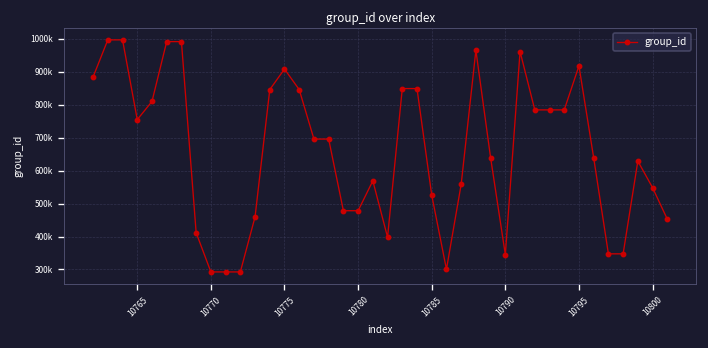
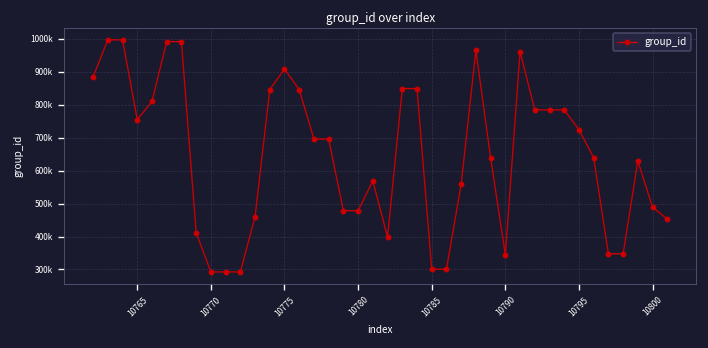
10785: 530000 -> 300000
10795: 920000 -> 720000
10800: 550000 -> 490000
